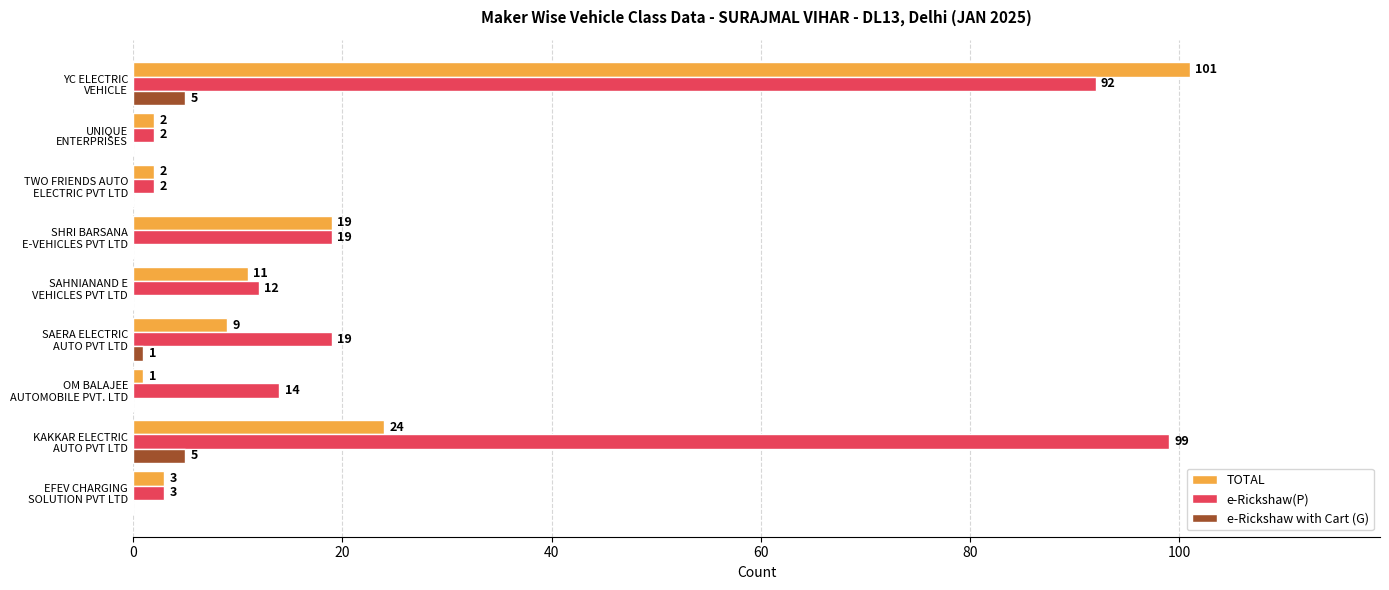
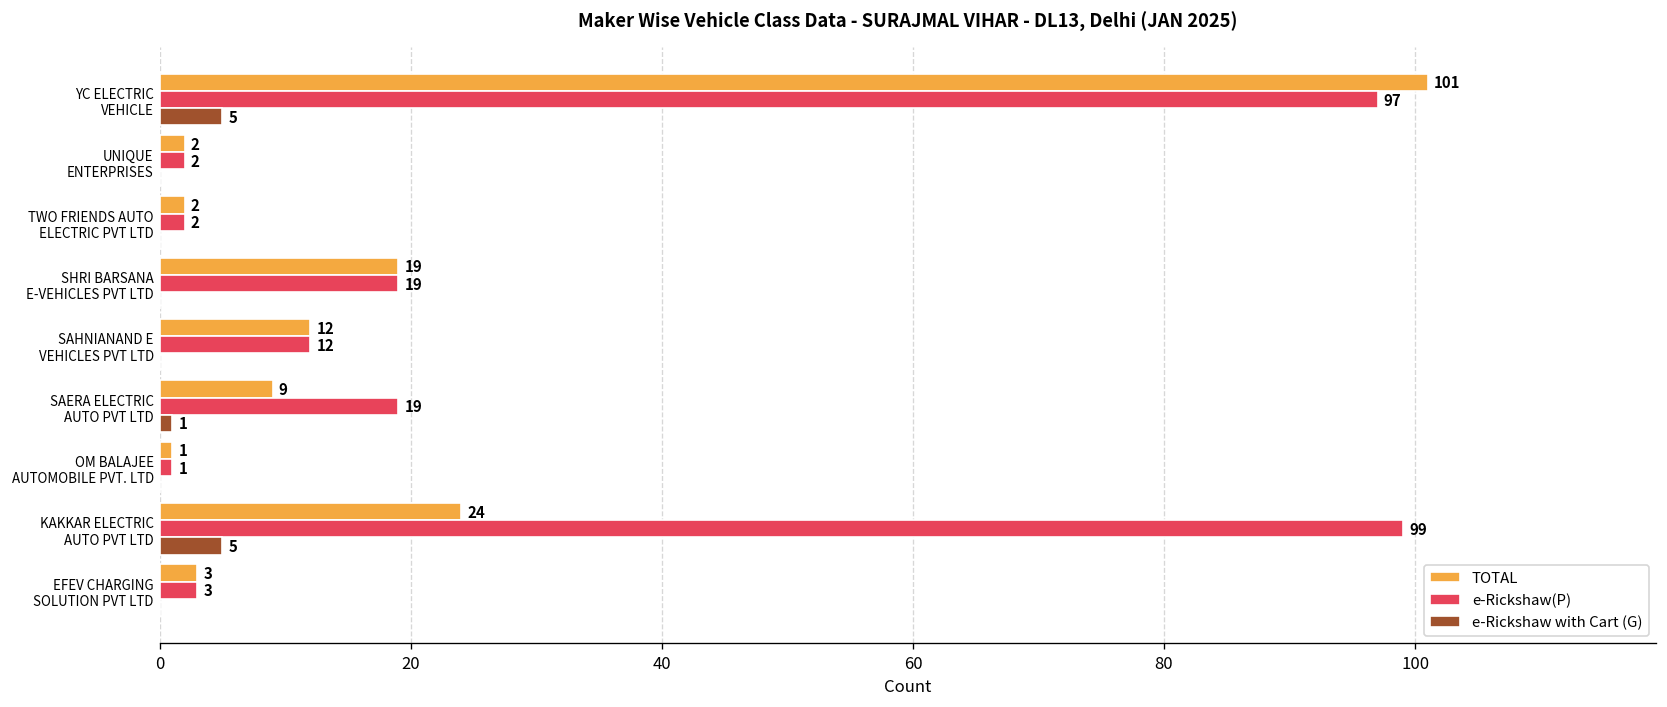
e-Rickshaw(P), YC ELECTRIC VEHICLE: 92 -> 97
TOTAL, SAHNIANAND E VEHICLES PVT LTD: 11 -> 12
e-Rickshaw(P), OM BALAJEE AUTOMOBILE PVT. LTD: 14 -> 1
